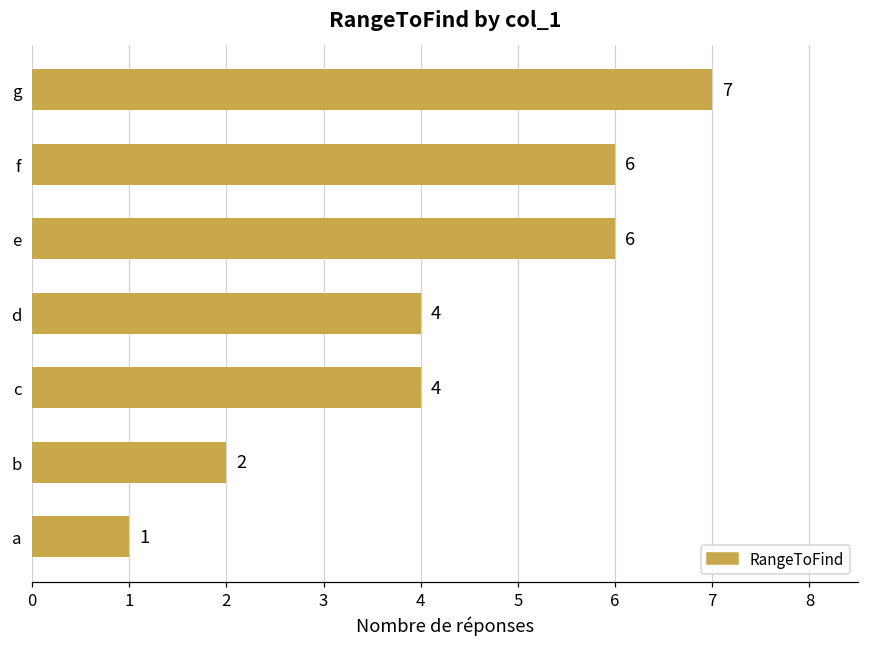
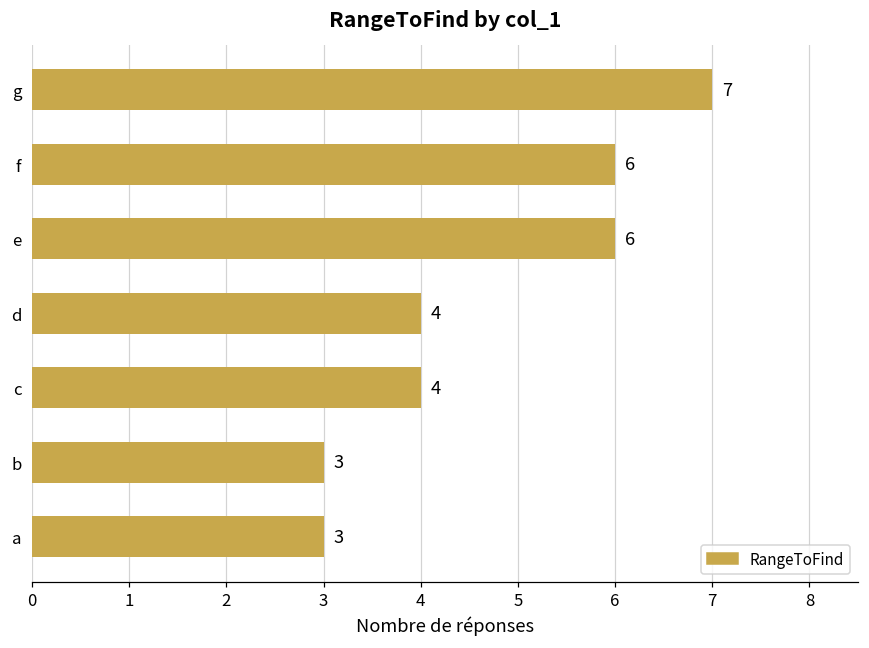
b: 2 -> 3
a: 1 -> 3
